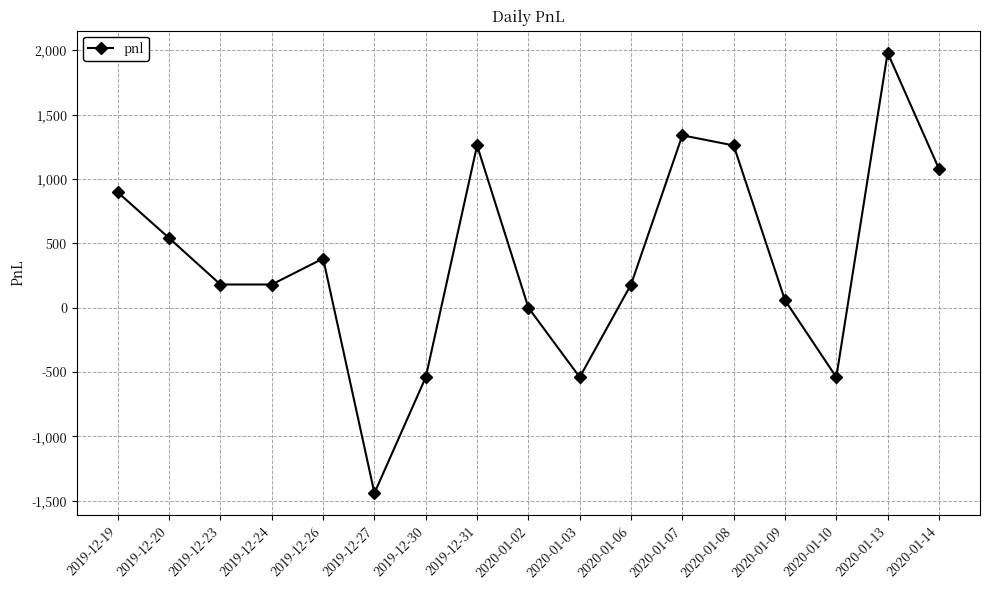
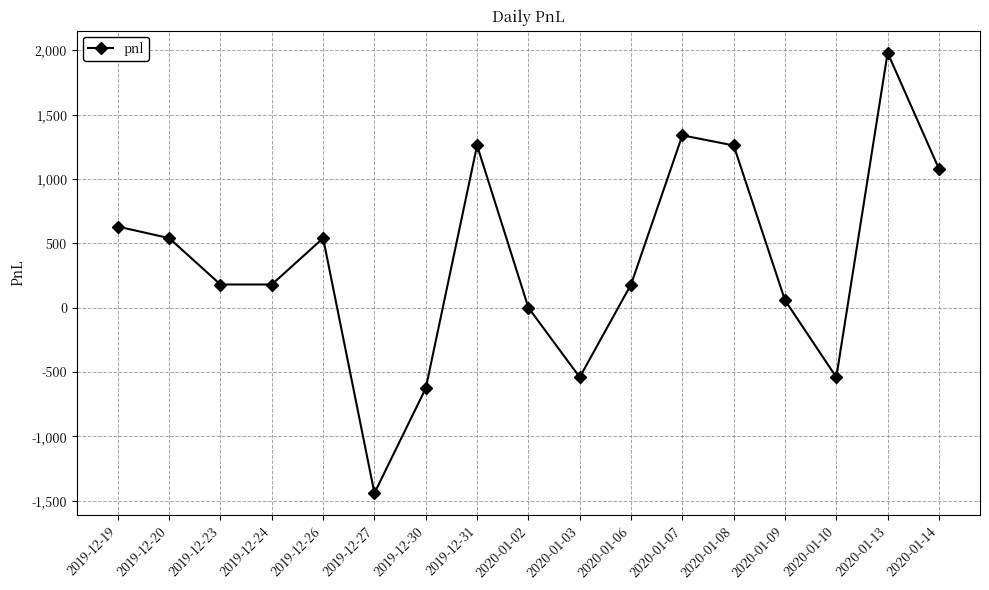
2019-12-19: 900 -> 630
2019-12-26: 380 -> 540
2019-12-30: -540 -> -630
